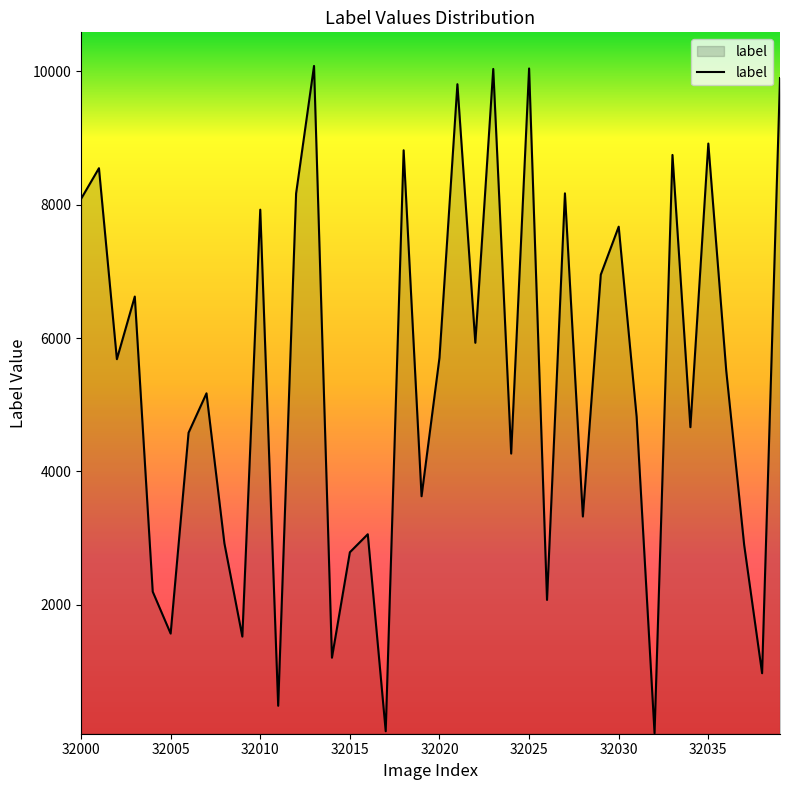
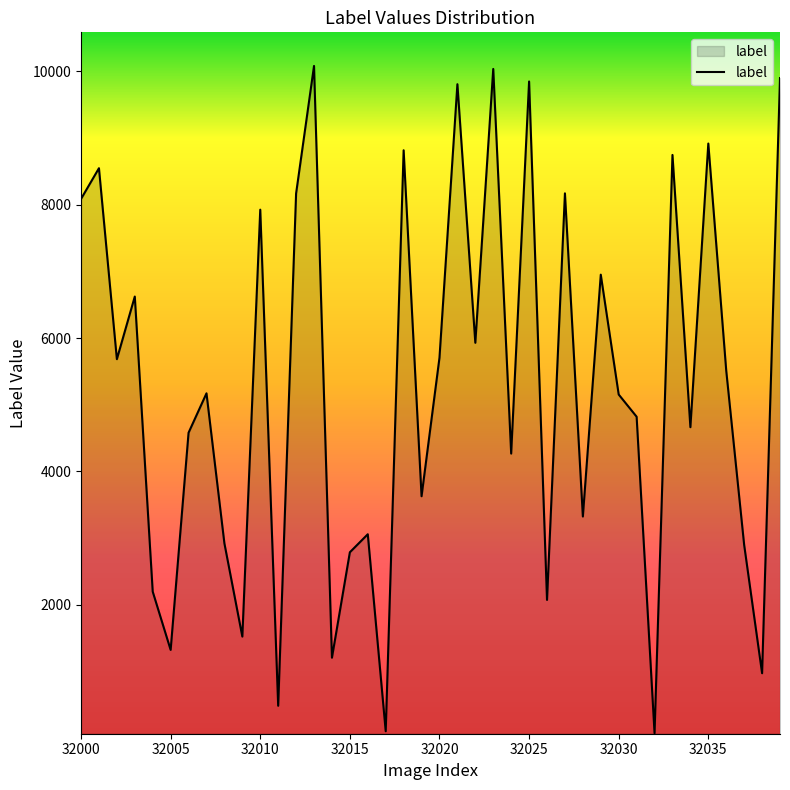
32005: 1600 -> 1300
32025: 10000 -> 9900
32030: 7700 -> 5200
